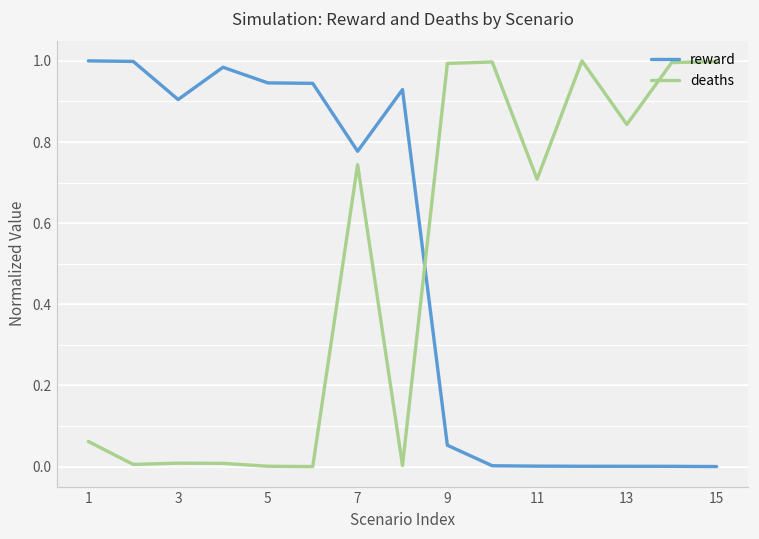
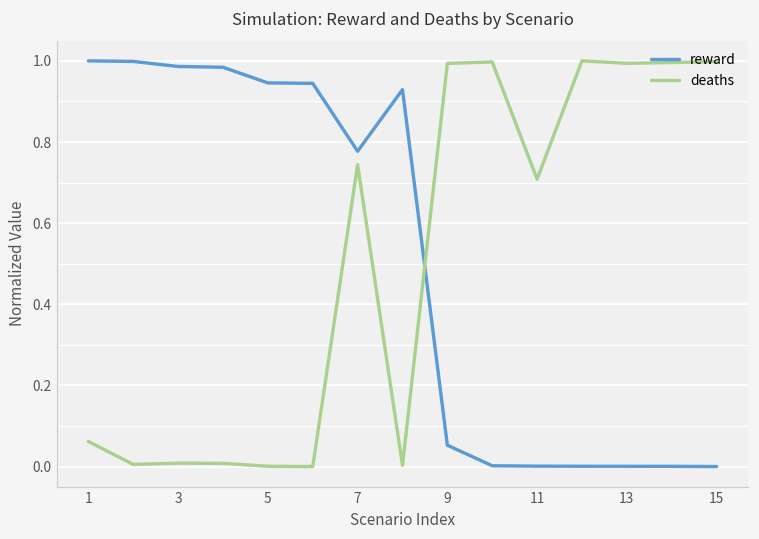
reward, 3: 0.90 -> 0.99
deaths, 13: 0.84 -> 0.99
